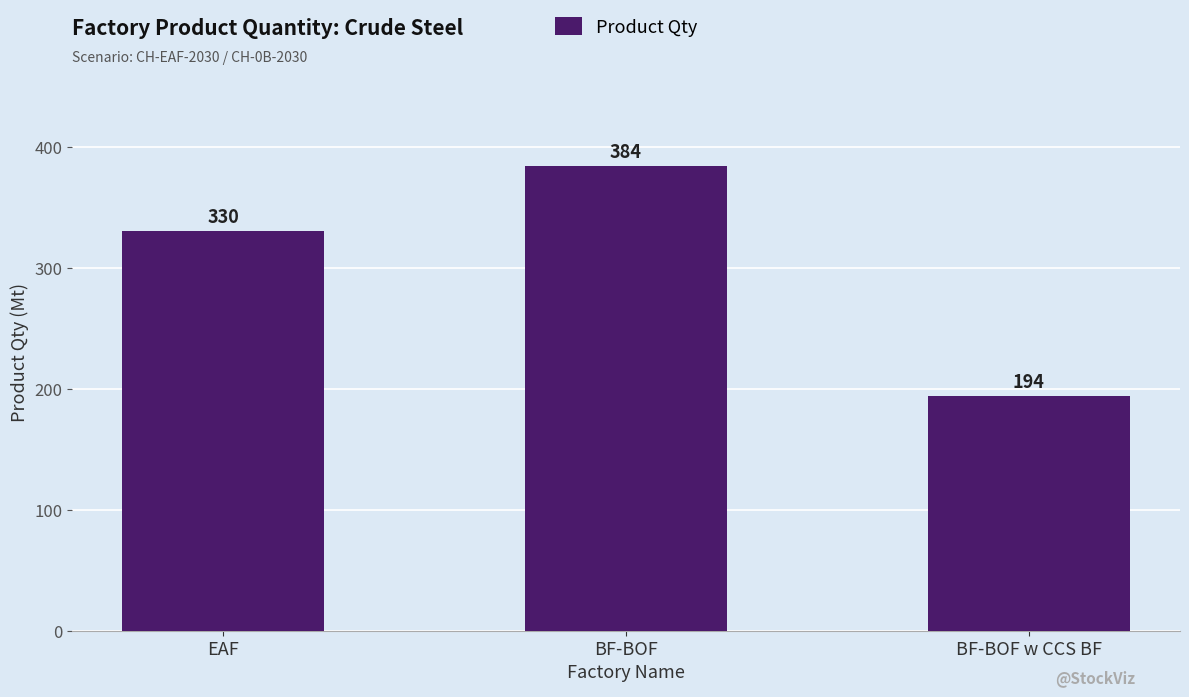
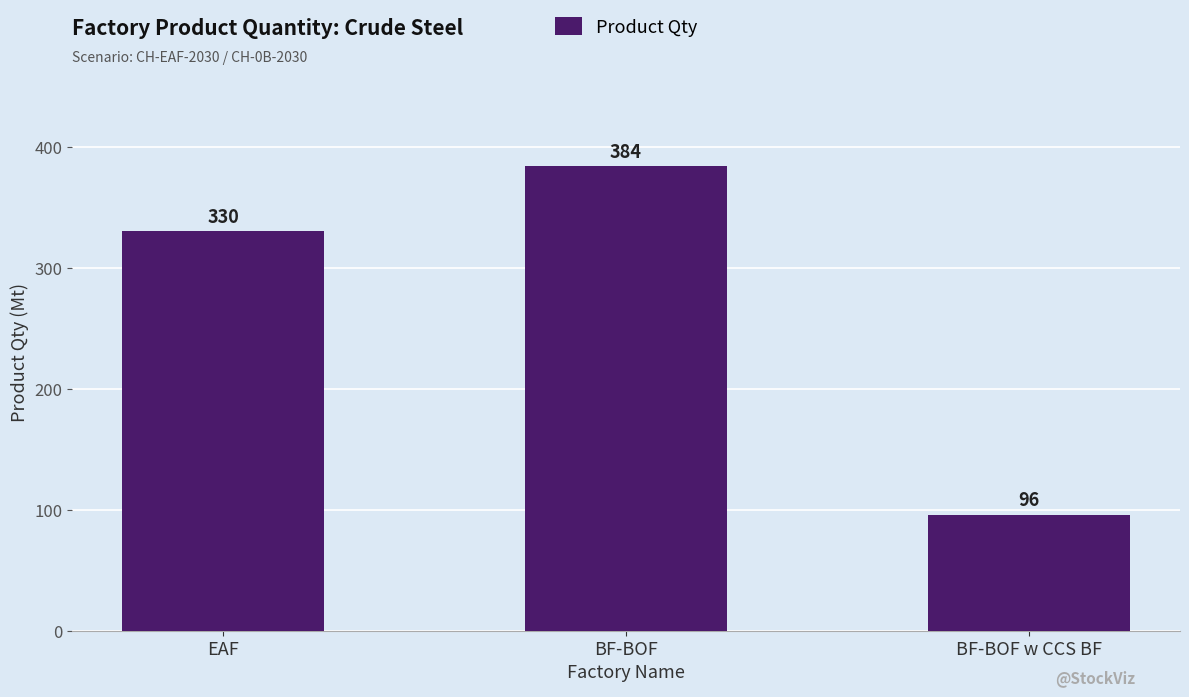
BF-BOF w CCS BF: 194 -> 96
